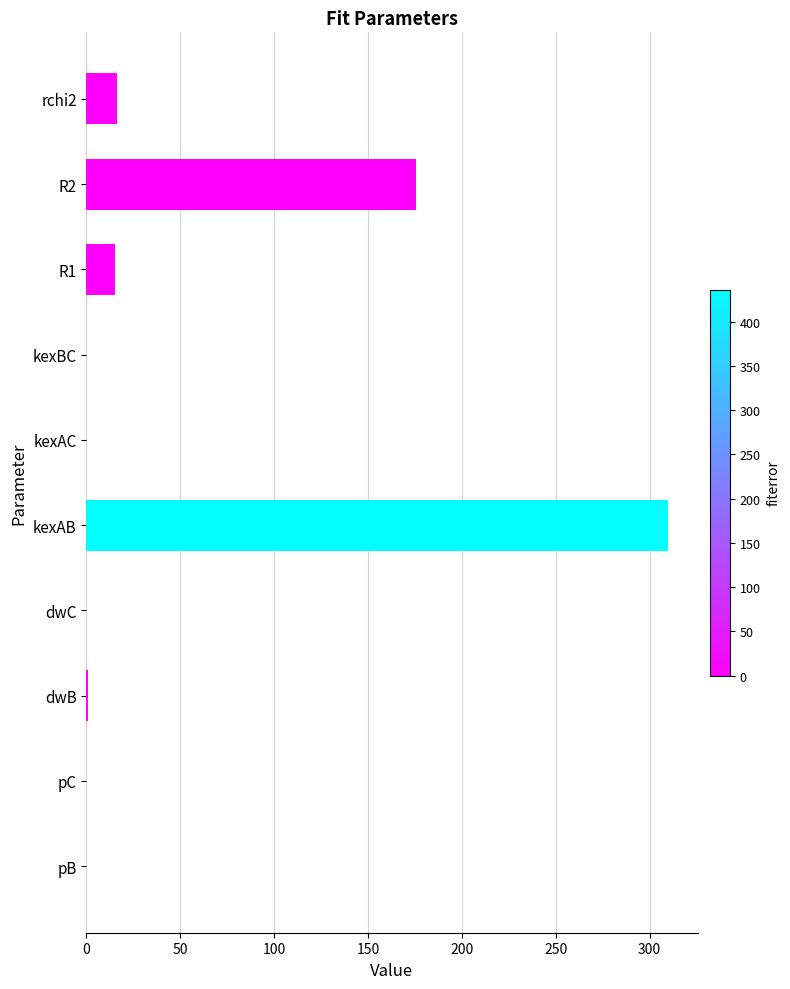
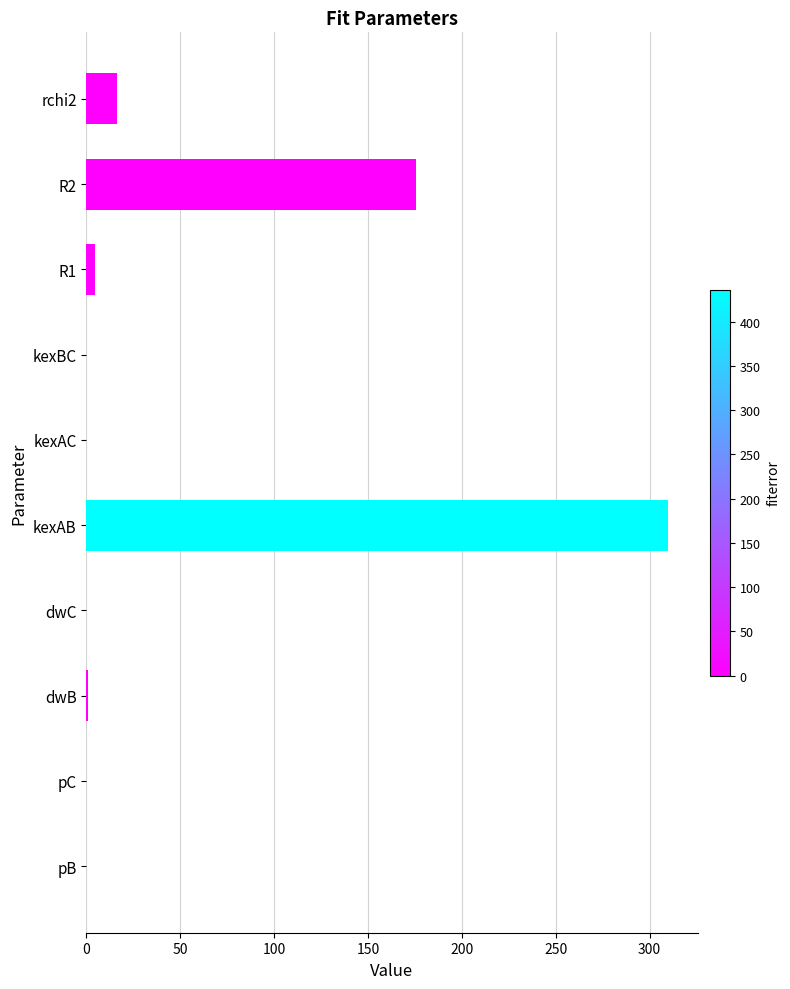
R1: 15 -> 4
